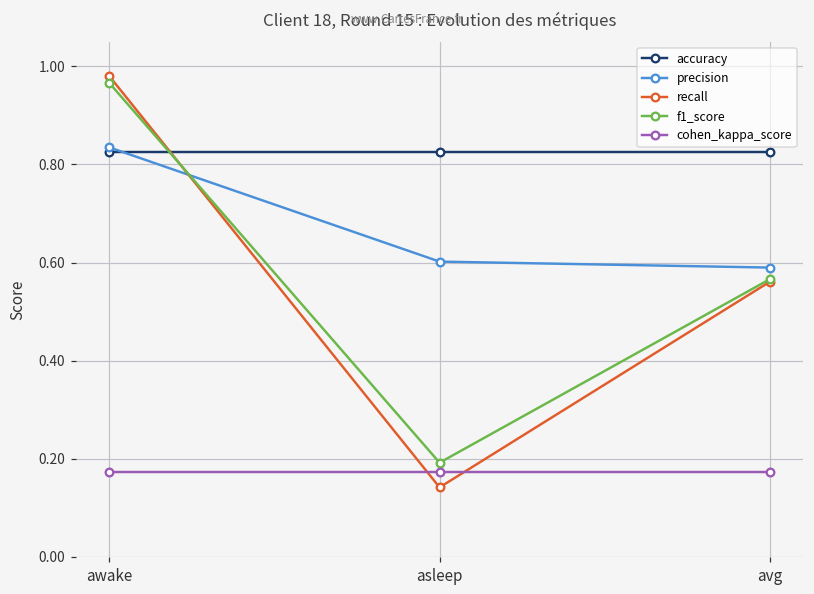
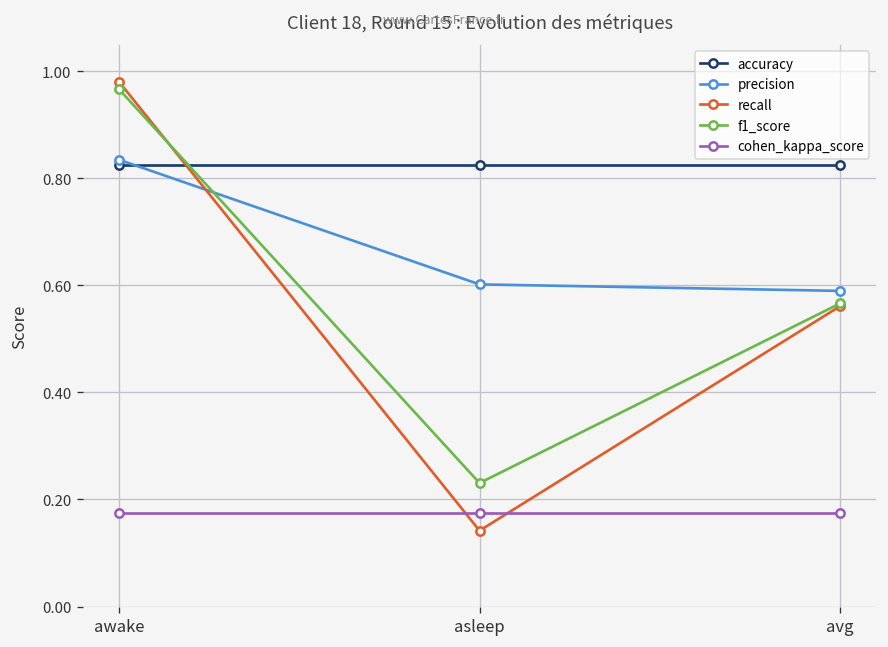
f1_score, asleep: 0.19 -> 0.23
